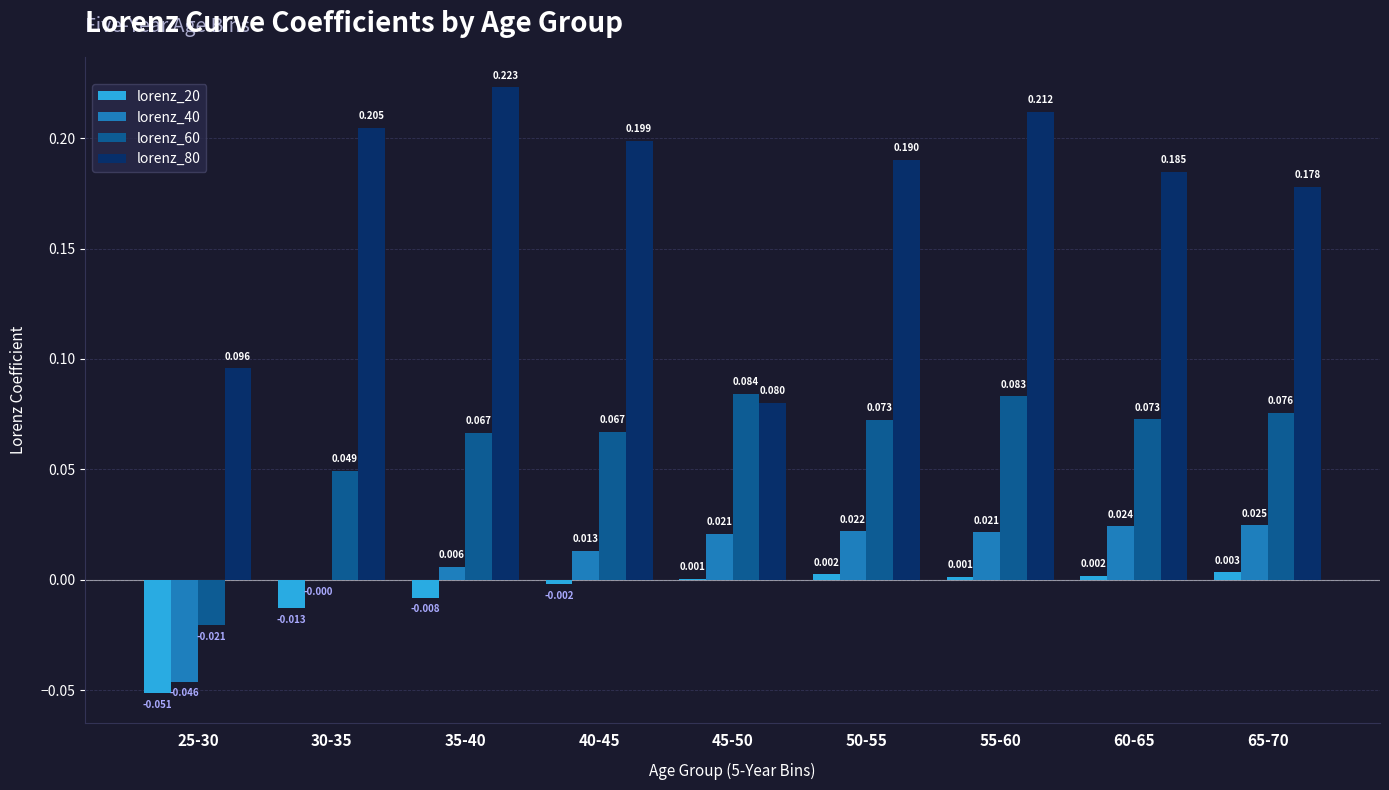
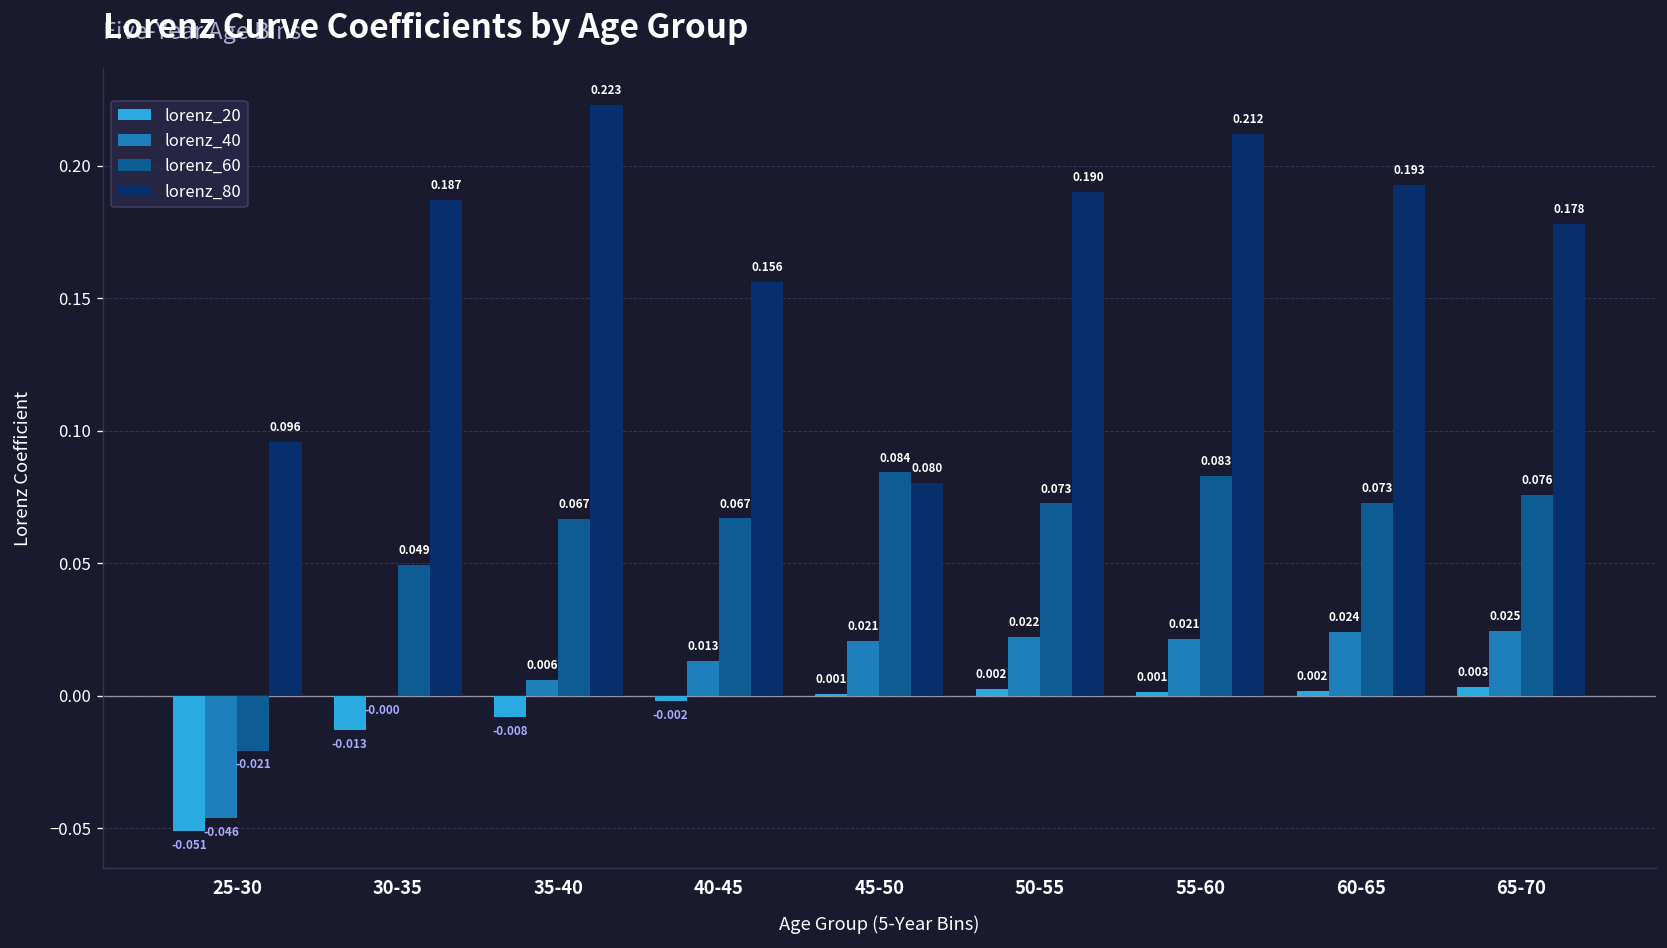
lorenz_80, 30-35: 0.205 -> 0.187
lorenz_80, 40-45: 0.199 -> 0.156
lorenz_80, 60-65: 0.185 -> 0.193
